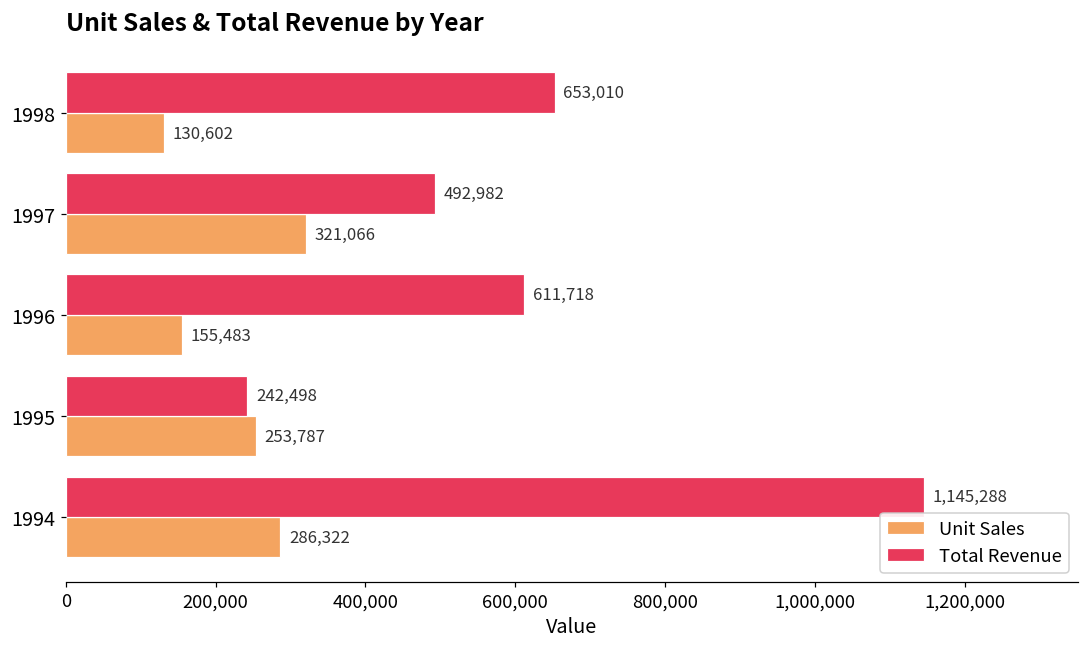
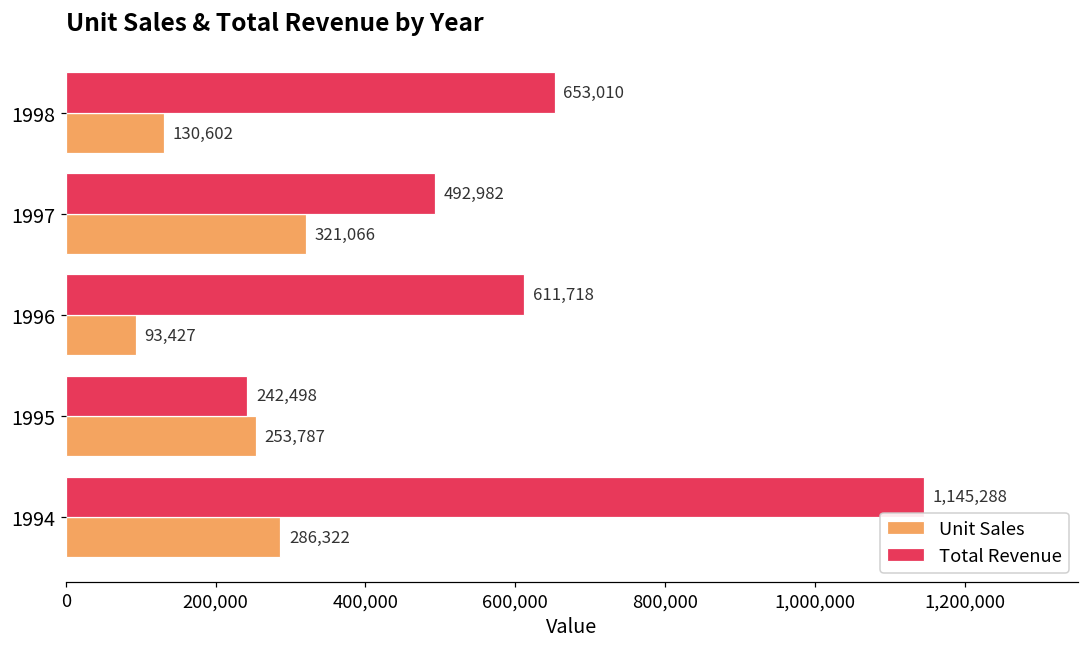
Unit Sales, 1996: 155,483 -> 93,427
